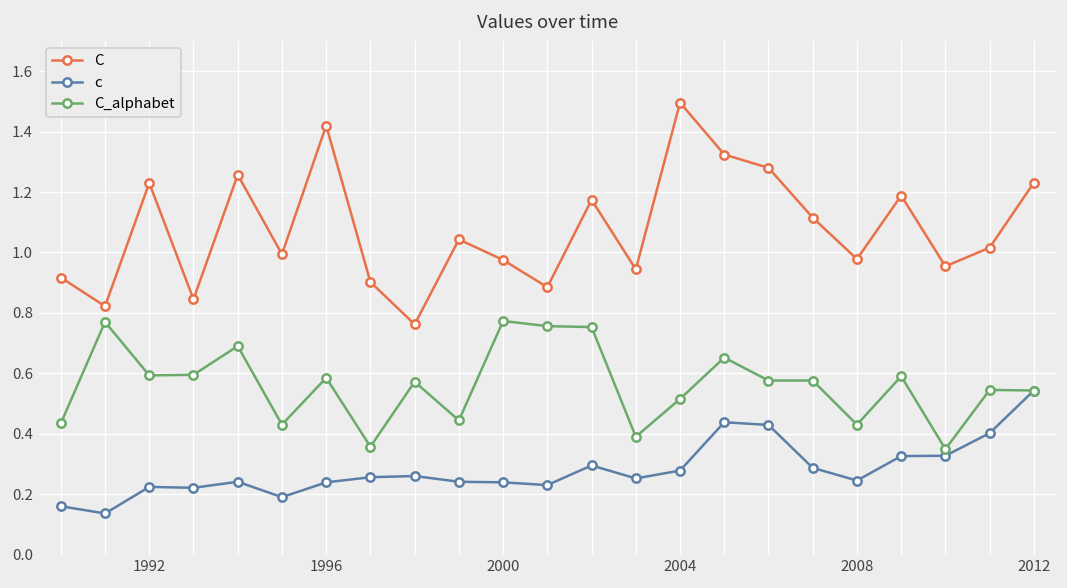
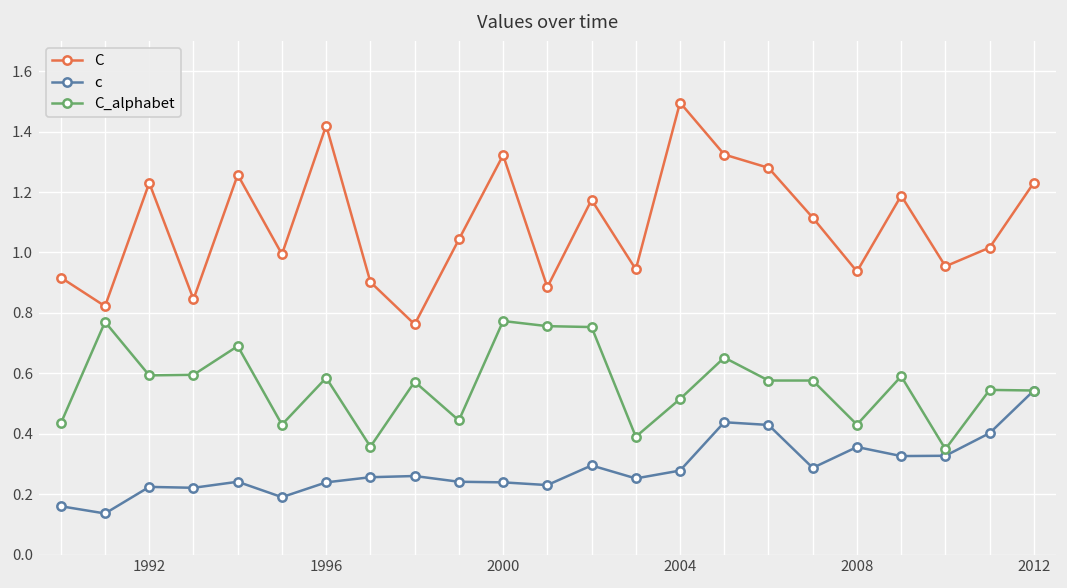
C, 2000: 0.98 -> 1.32
C, 2008: 0.98 -> 0.94
c, 2008: 0.25 -> 0.36
